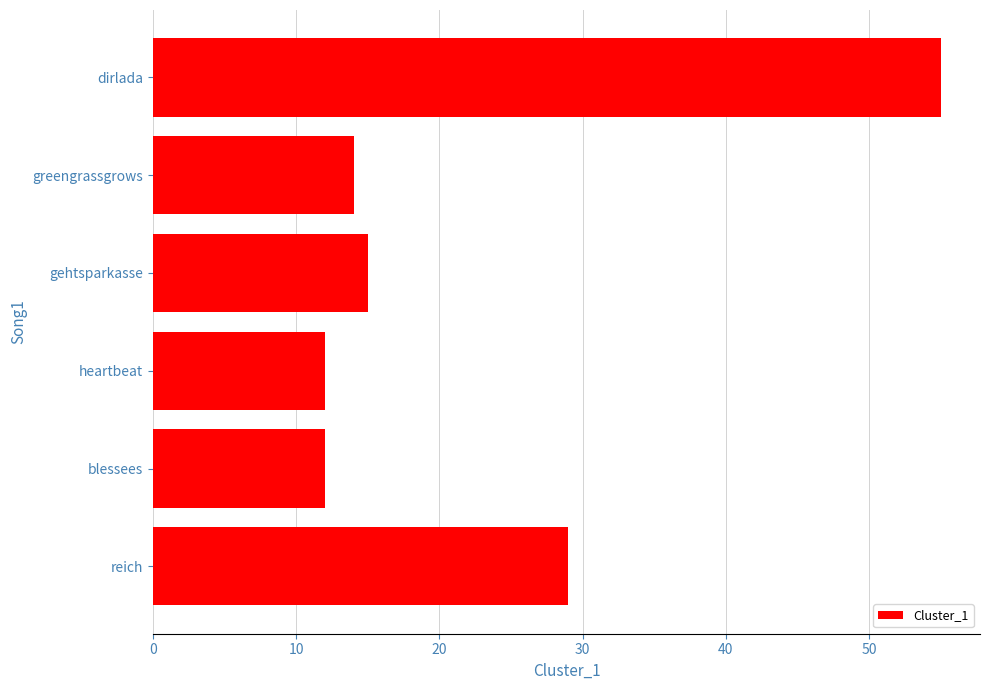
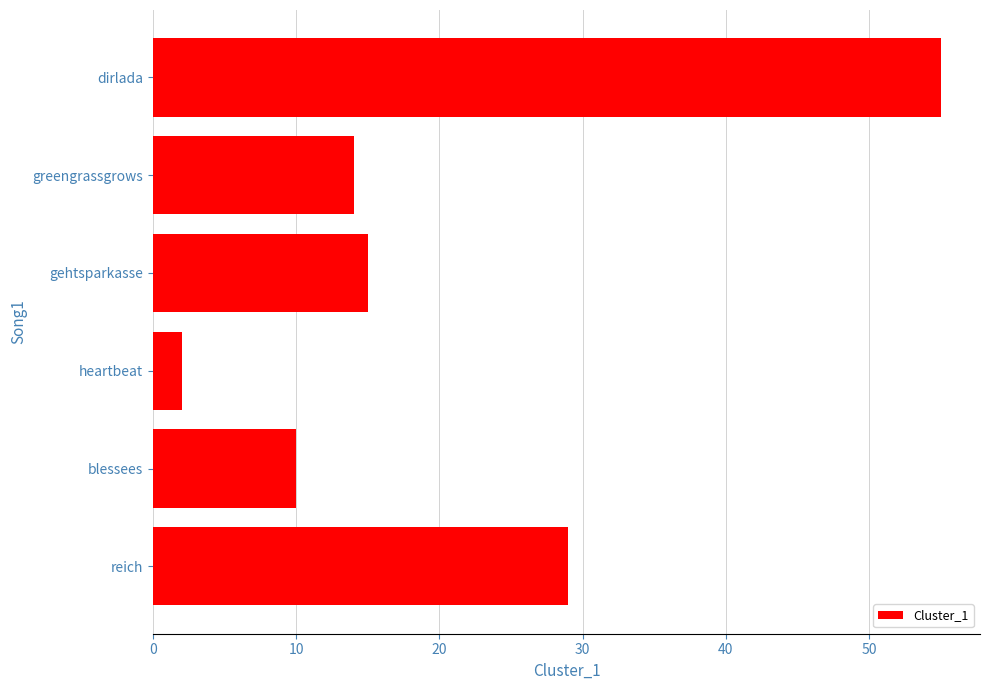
heartbeat: 12 -> 2
blessees: 12 -> 10
